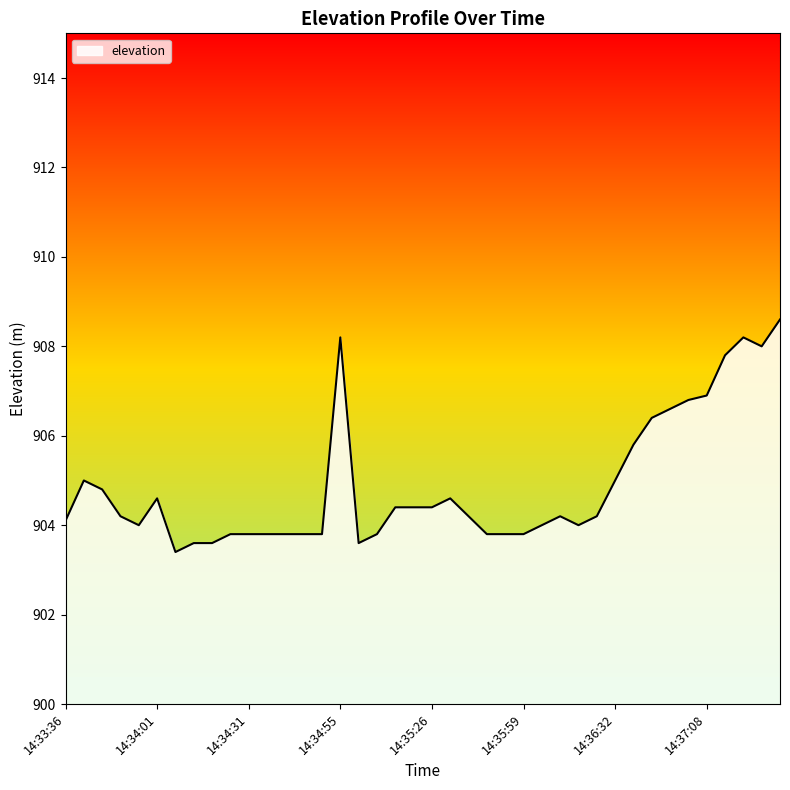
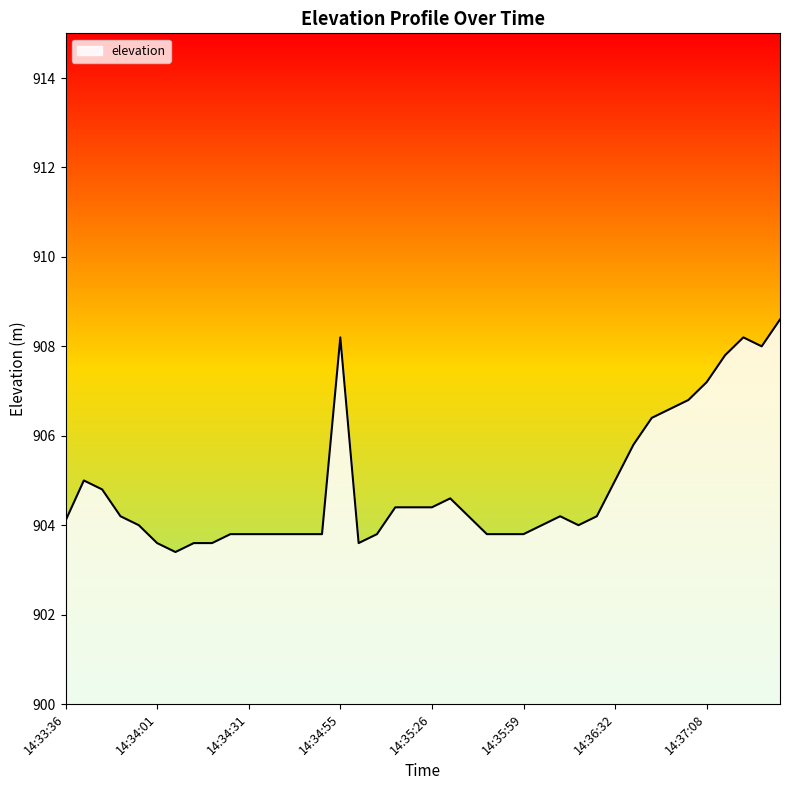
14:34:01: 904.6 -> 903.6
14:37:08: 906.9 -> 907.2
